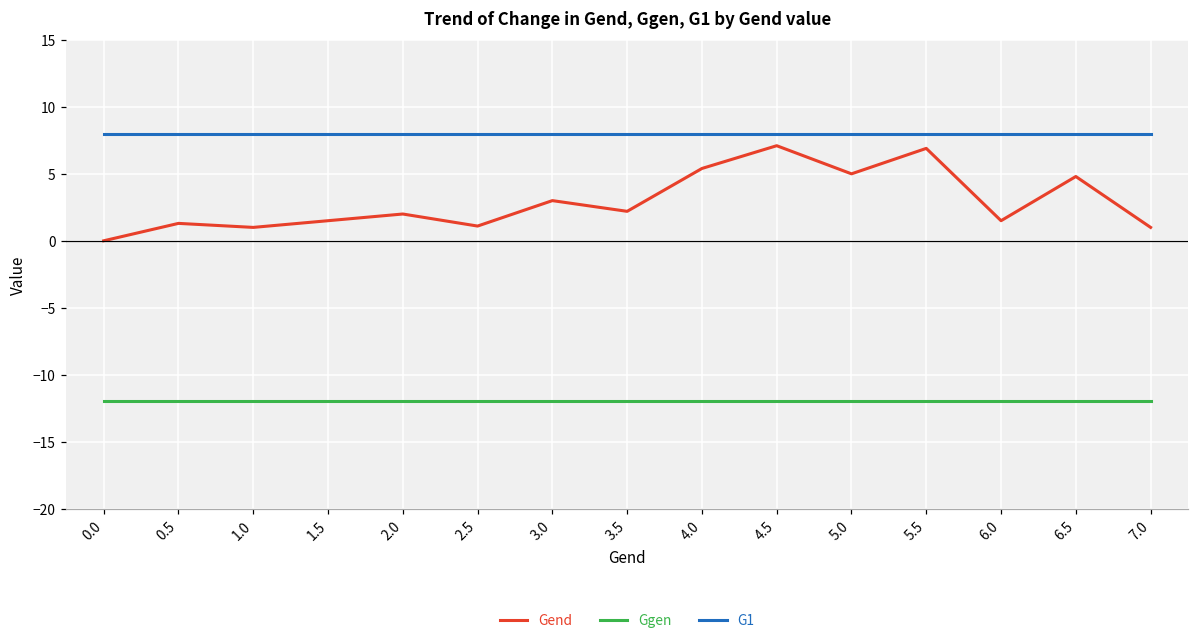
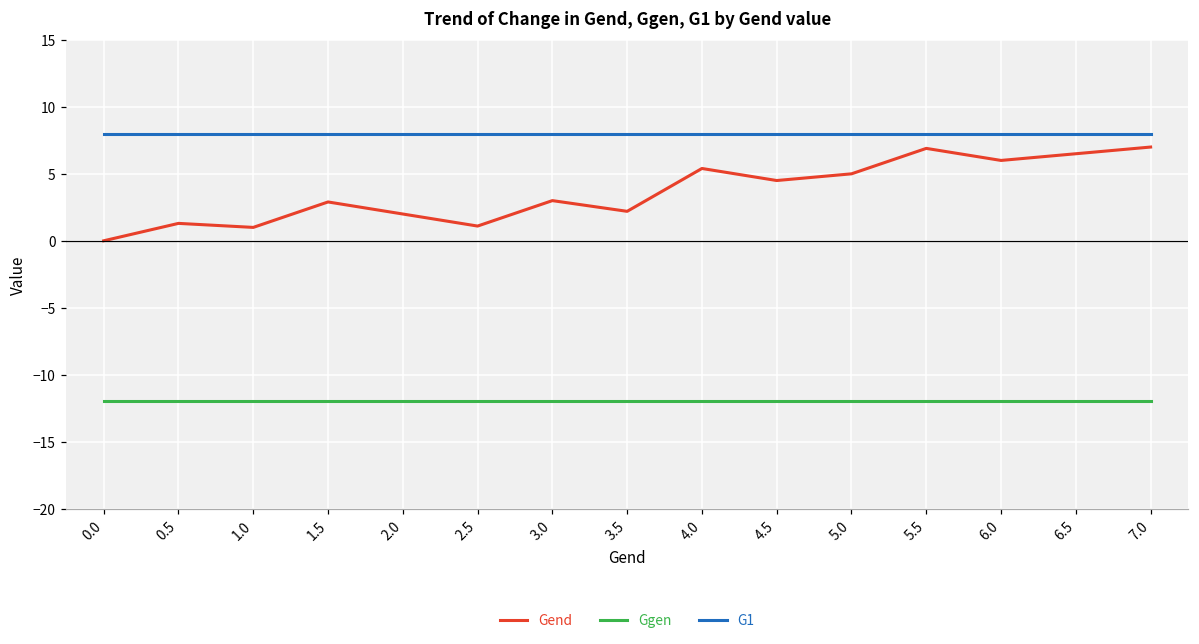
Gend, 1.5: 1.5 -> 2.9
Gend, 4.5: 7.1 -> 4.5
Gend, 6.0: 1.5 -> 6.0
Gend, 6.5: 4.8 -> 6.5
Gend, 7.0: 1 -> 7
